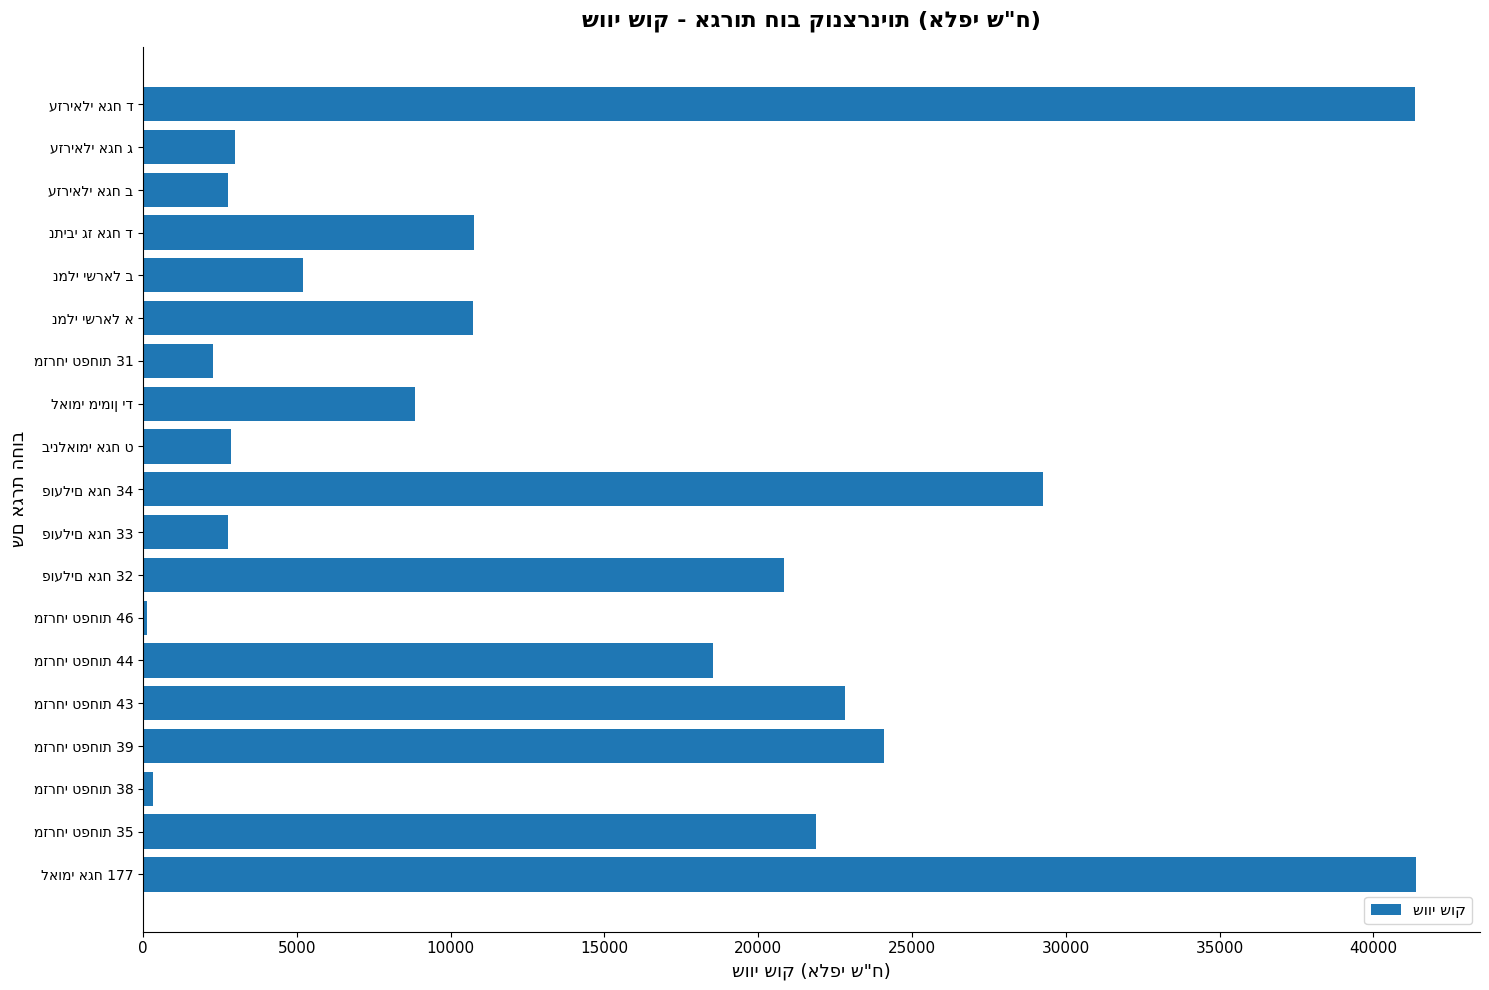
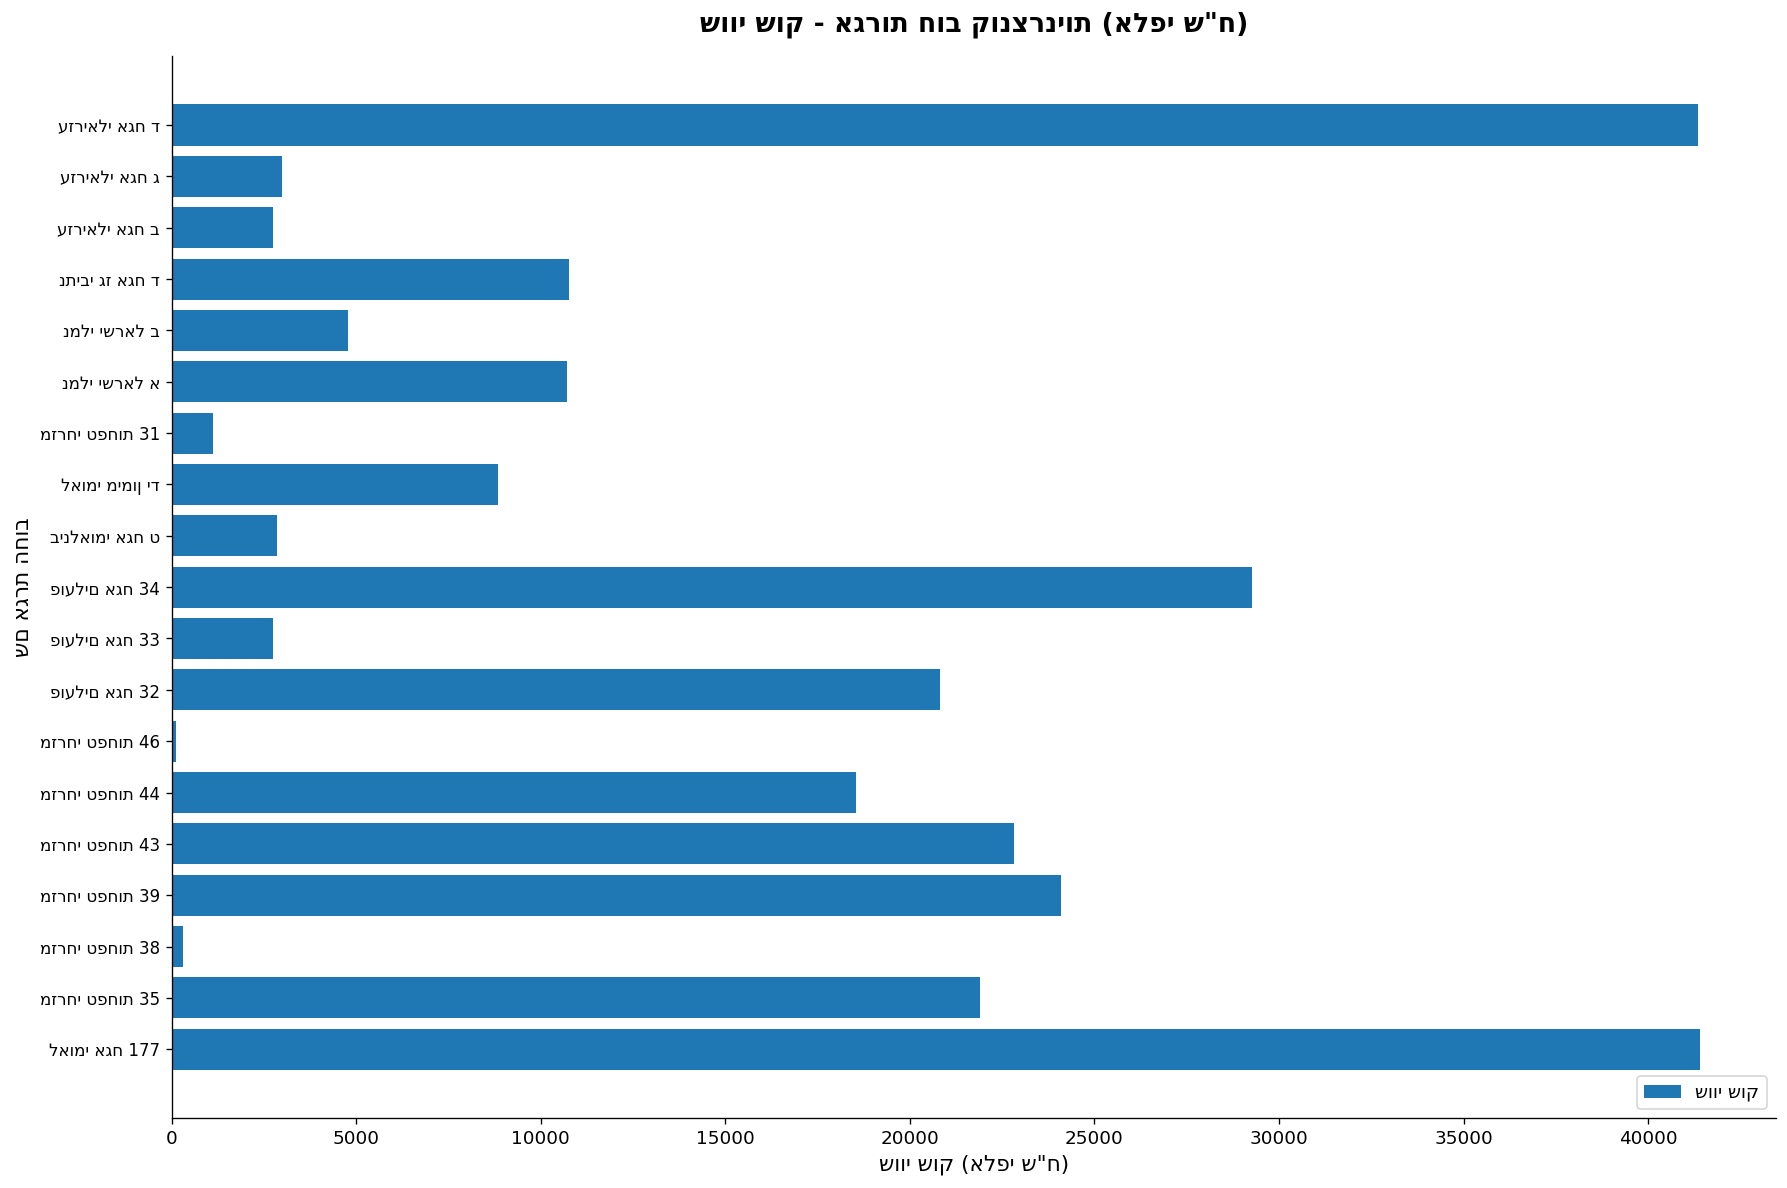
נמלי ישראל ב: 5200 -> 4800
מזרחי טפחות 31: 2300 -> 1100
